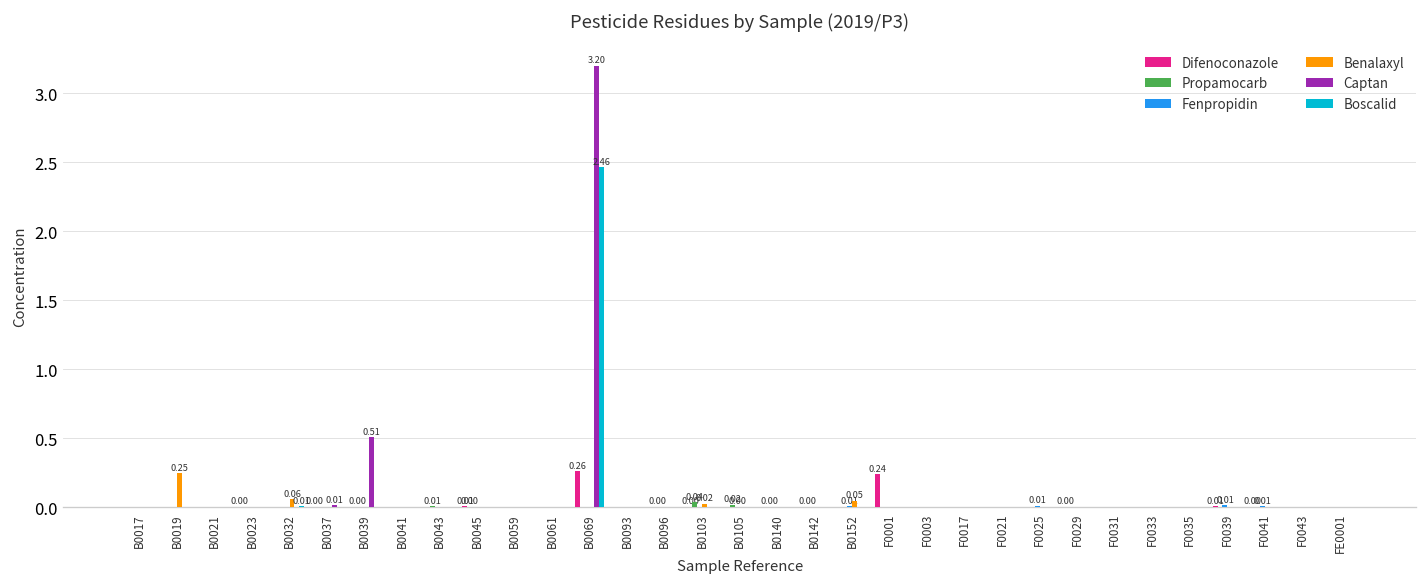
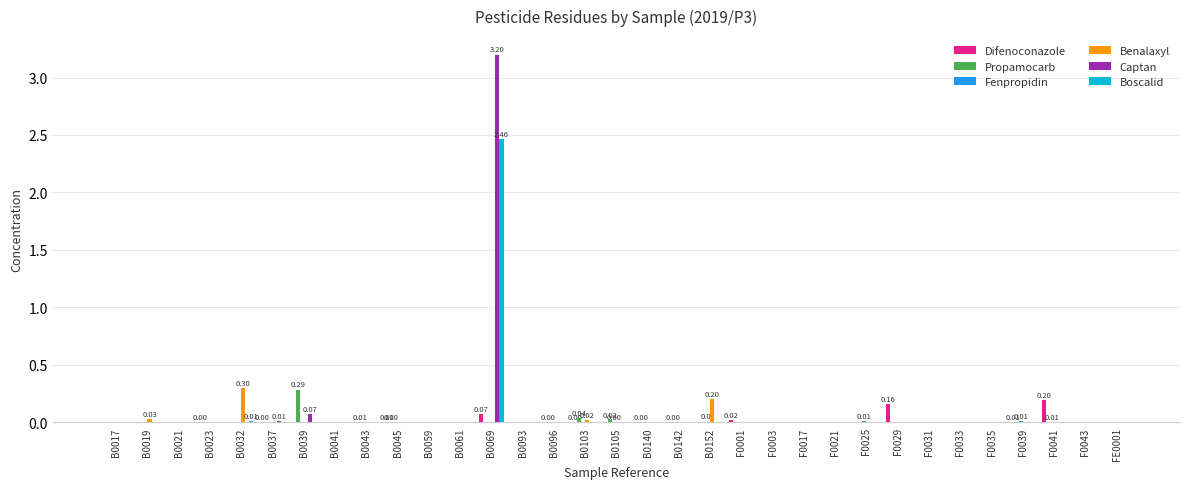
Benalaxyl, B0019: 0.25 -> 0.03
Benalaxyl, B0032: 0.06 -> 0.30
Propamocarb, B0039: 0.00 -> 0.29
Captan, B0039: 0.51 -> 0.07
Difenoconazole, B0069: 0.26 -> 0.07
Benalaxyl, B0152: 0.05 -> 0.20
Difenoconazole, F0001: 0.24 -> 0.02
Difenoconazole, F0029: 0.00 -> 0.16
Difenoconazole, F0041: 0.00 -> 0.20
